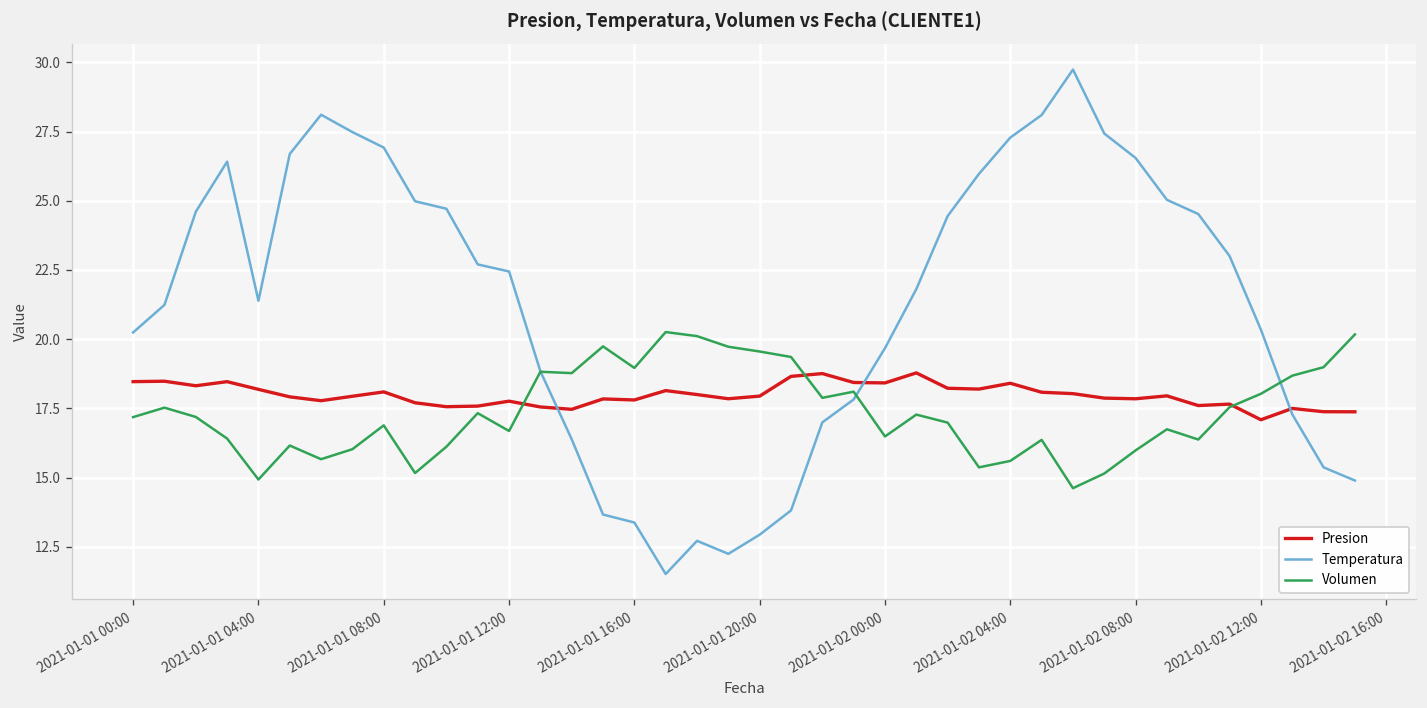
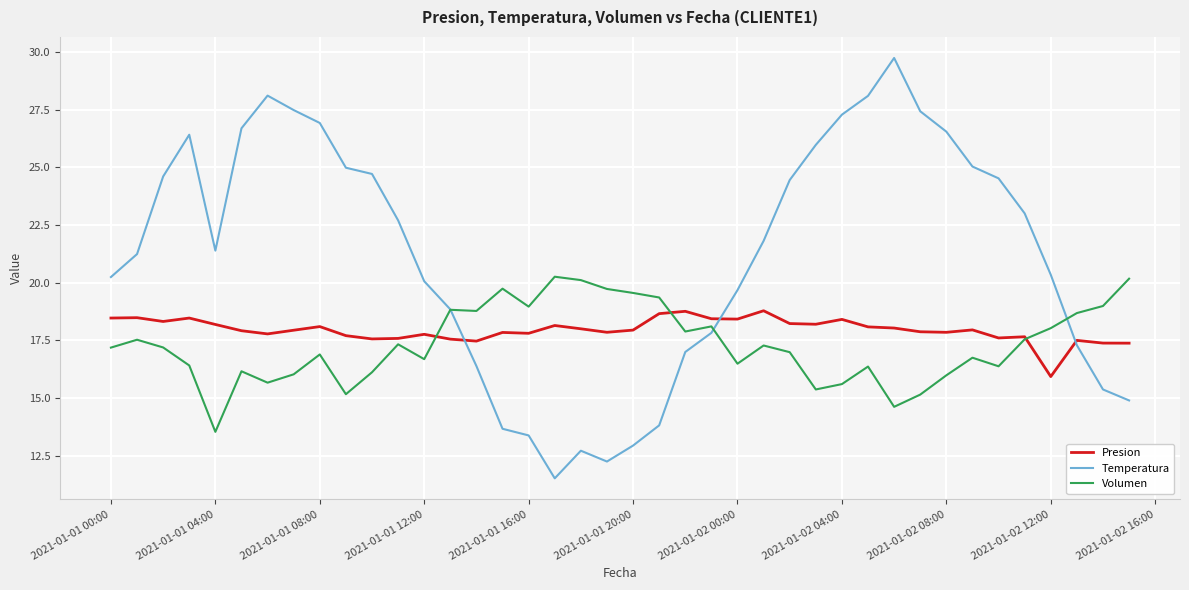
Volumen, 2021-01-01 04:00: 14.9 -> 13.5
Temperatura, 2021-01-01 12:00: 22.4 -> 20.1
Presion, 2021-01-02 12:00: 17.1 -> 15.9
